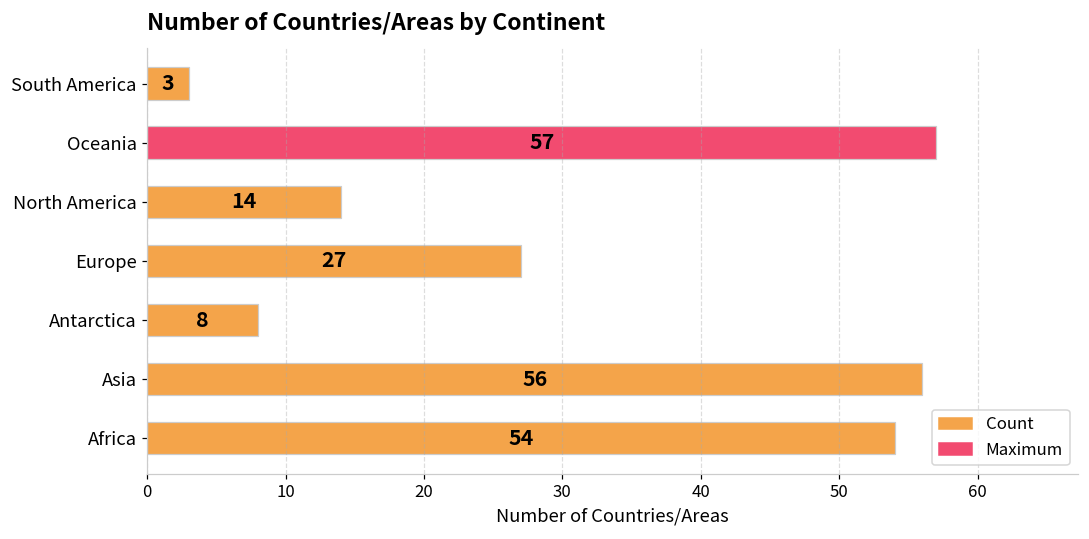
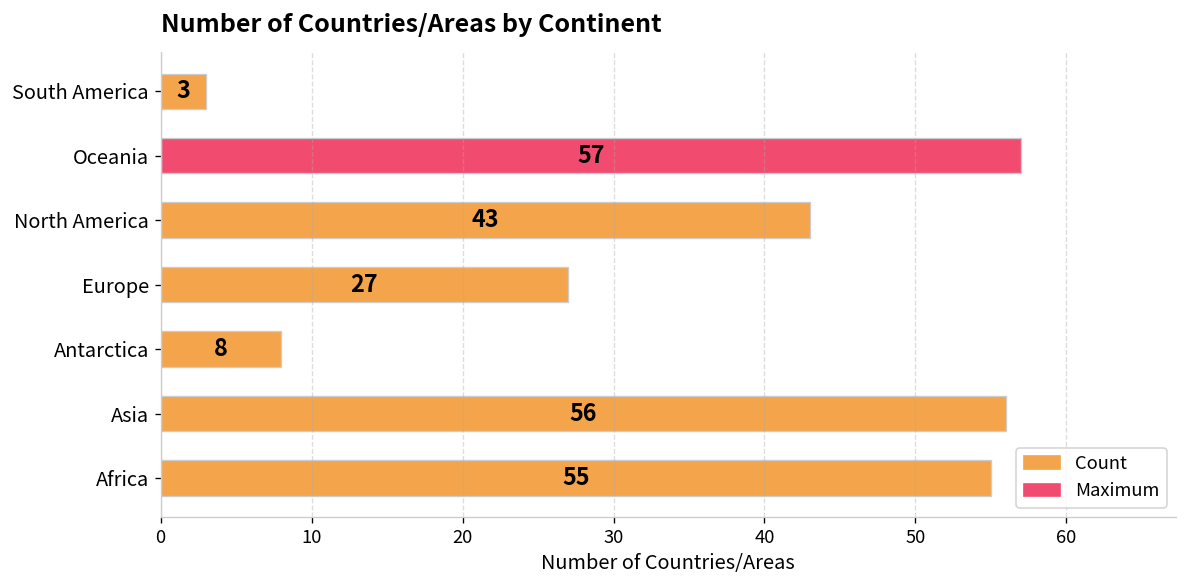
North America: 14 -> 43
Africa: 54 -> 55
